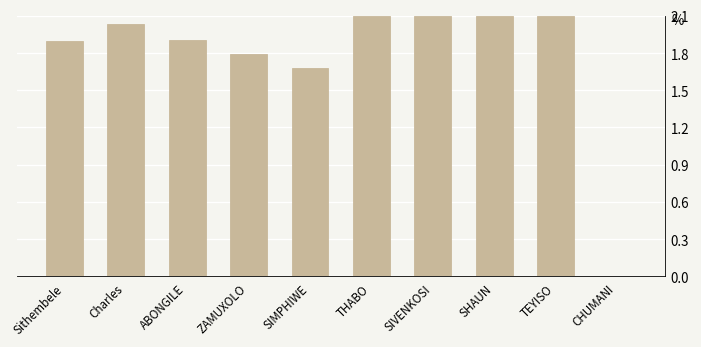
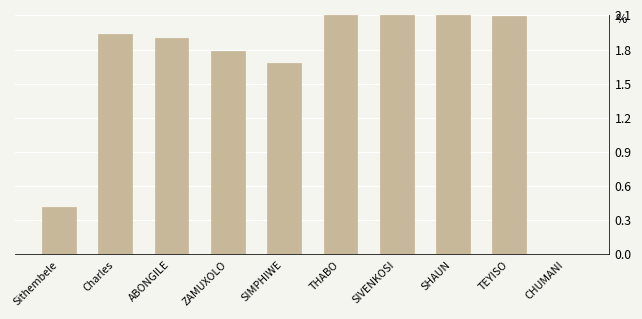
Sithembele: 1.89 -> 0.41
Charles: 2.03 -> 1.94
